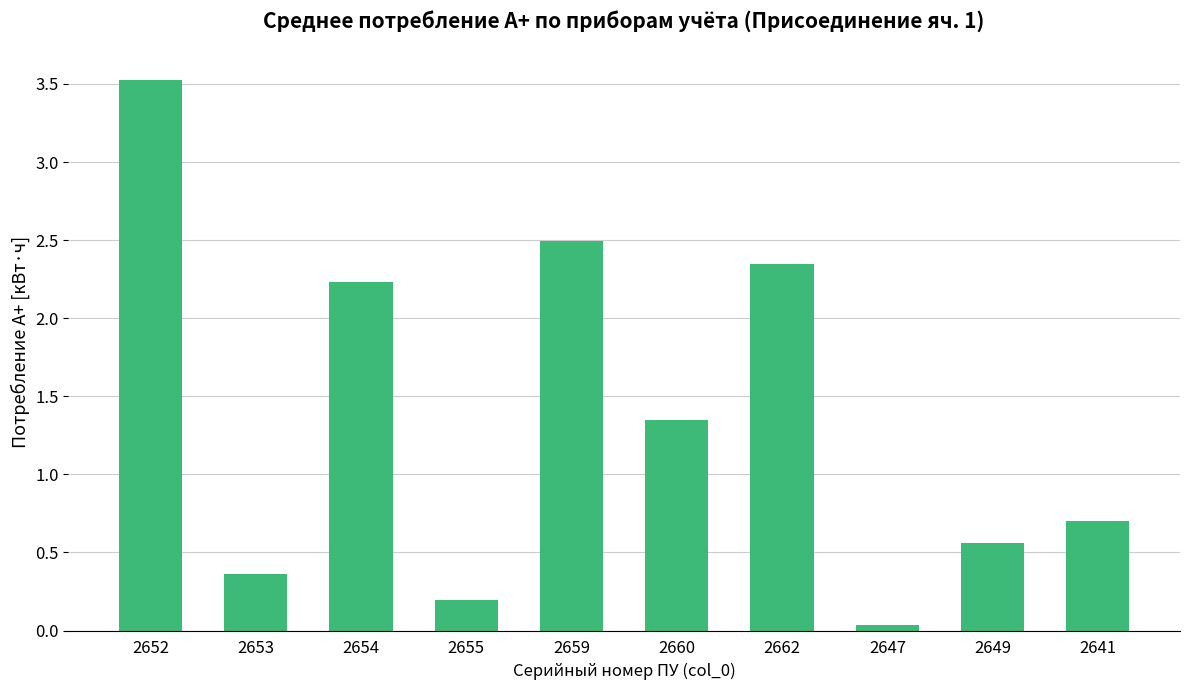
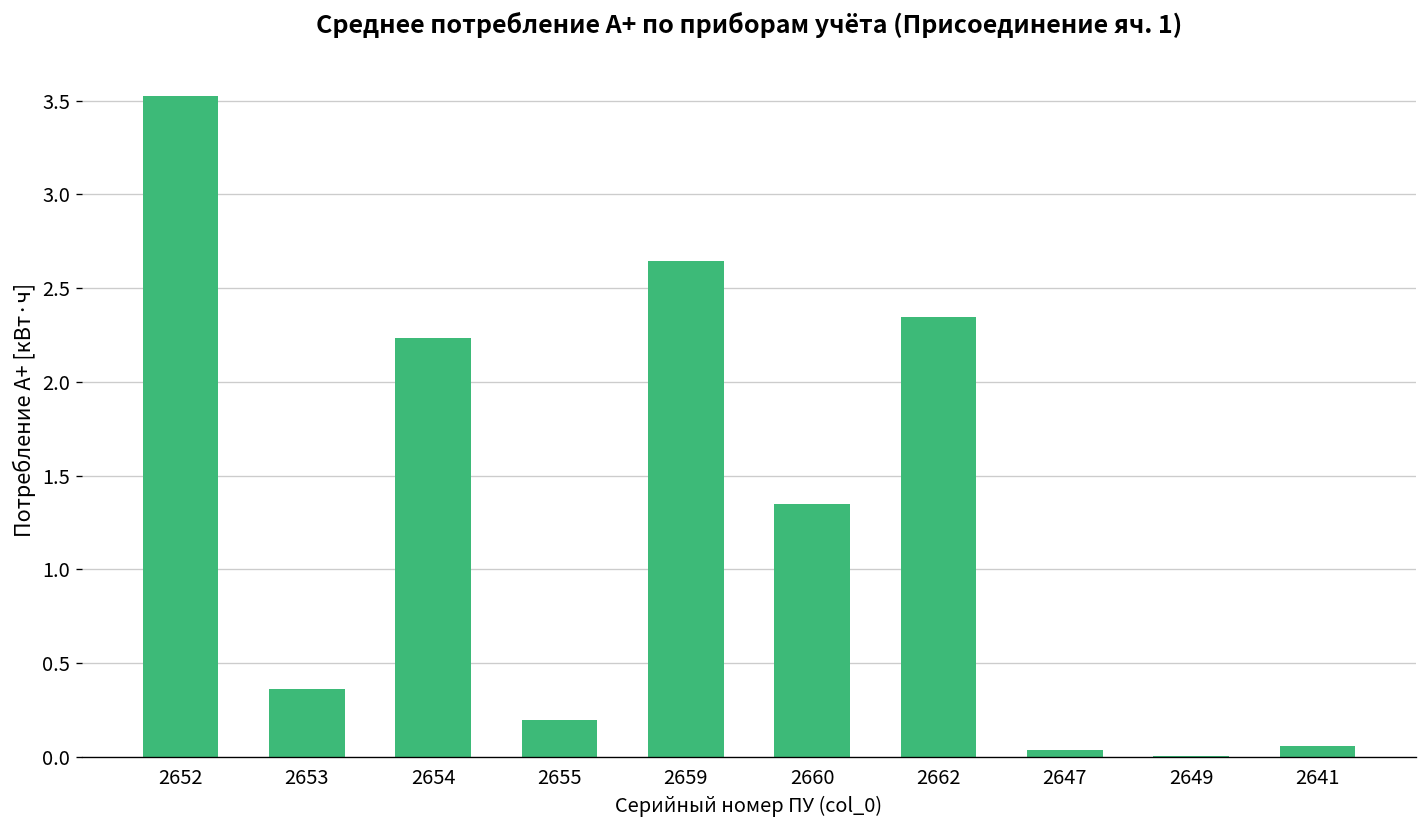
2659: 2.50 -> 2.64
2649: 0.56 -> 0.00
2641: 0.70 -> 0.06
